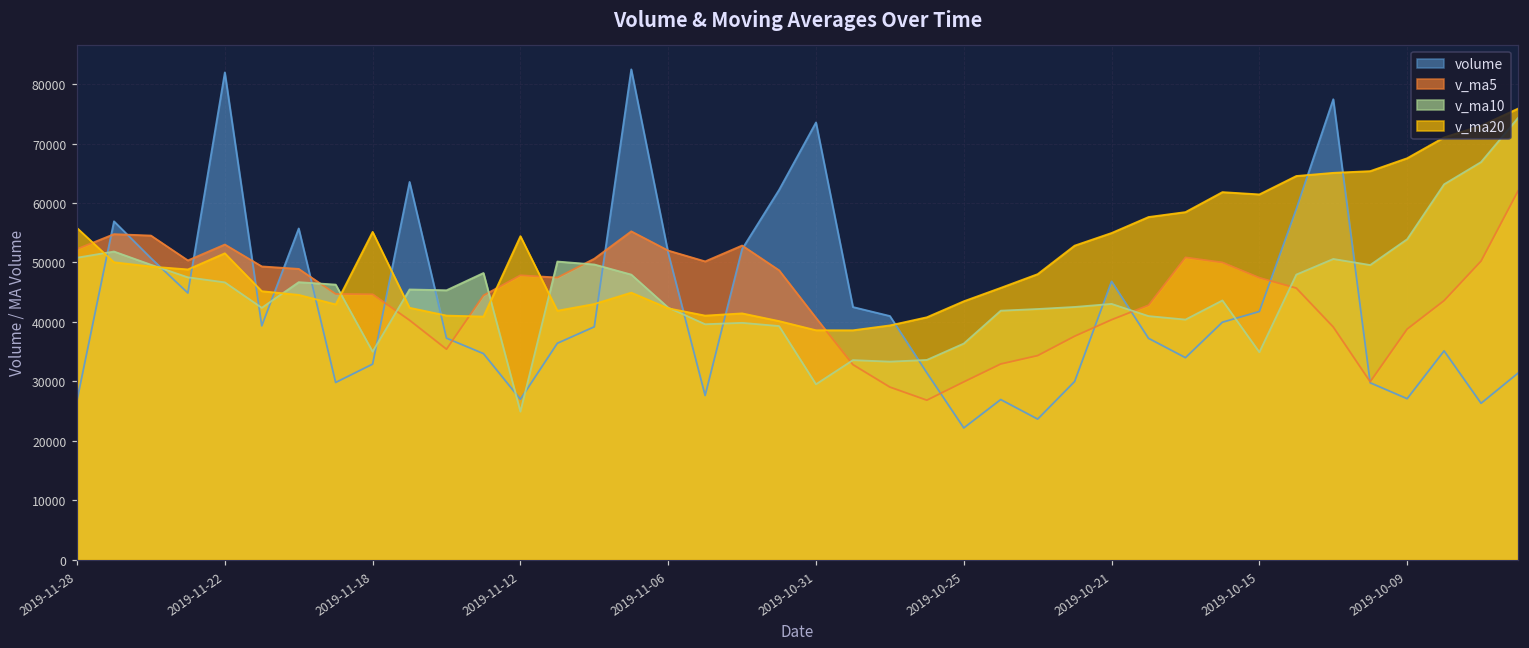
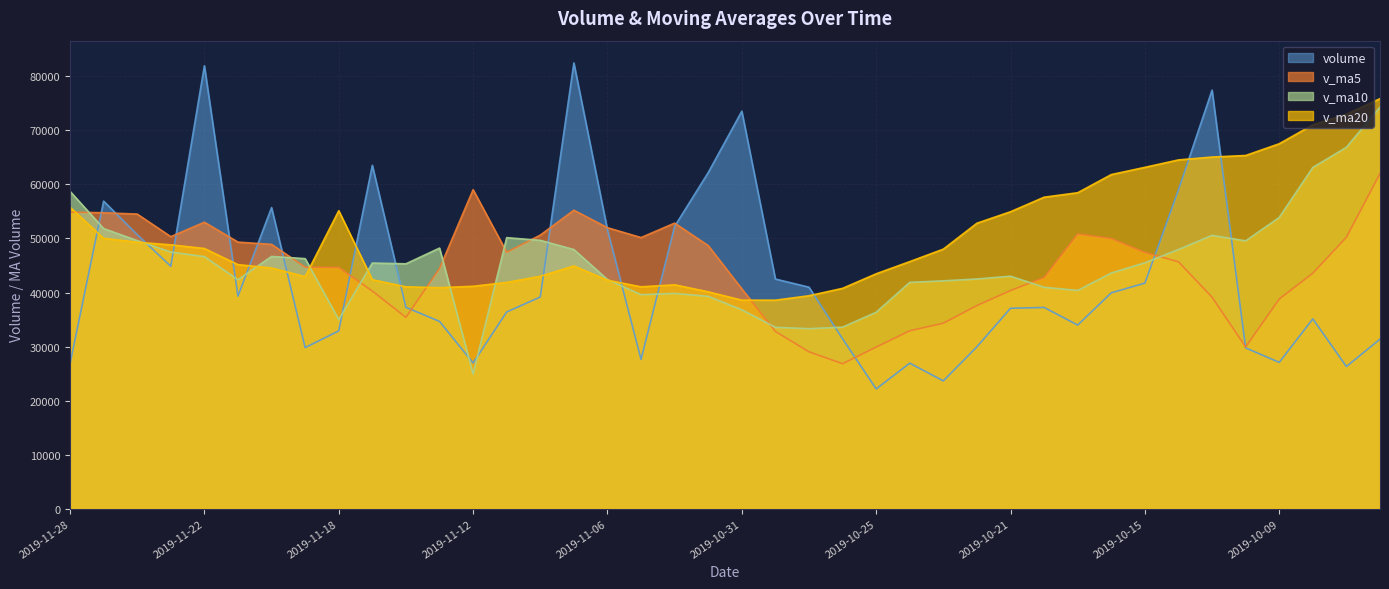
v_ma5, 2019-11-28: 52000 -> 55000
v_ma10, 2019-11-28: 51000 -> 59000
v_ma20, 2019-11-22: 52000 -> 48000
v_ma5, 2019-11-12: 48000 -> 59000
v_ma20, 2019-11-12: 54000 -> 41000
v_ma10, 2019-10-31: 30000 -> 37000
volume, 2019-10-21: 47000 -> 37000
v_ma10, 2019-10-15: 35000 -> 46000
v_ma20, 2019-10-15: 61000 -> 63000
